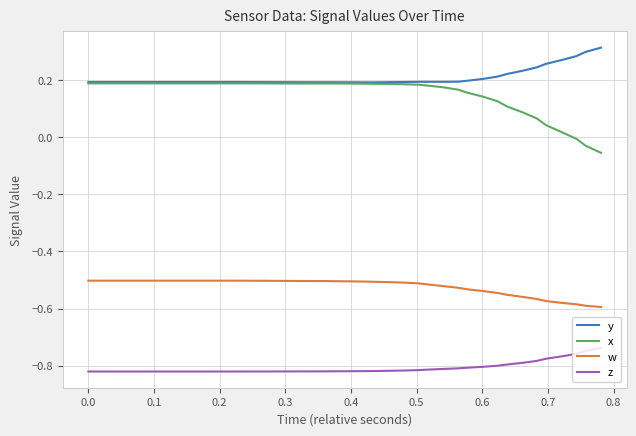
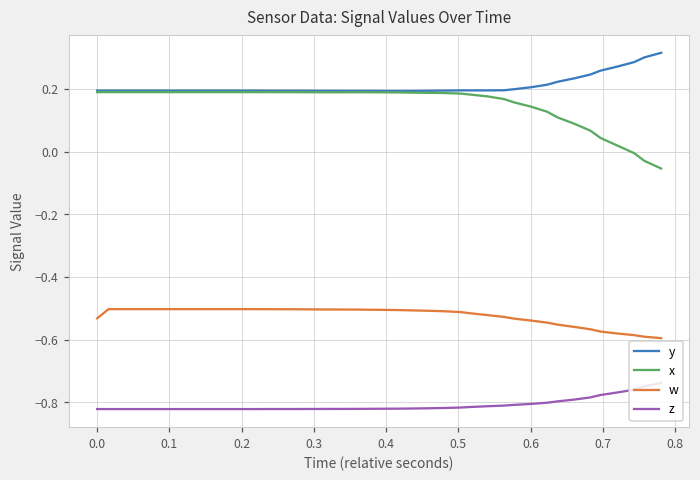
w, 0.0: -0.50 -> -0.53
